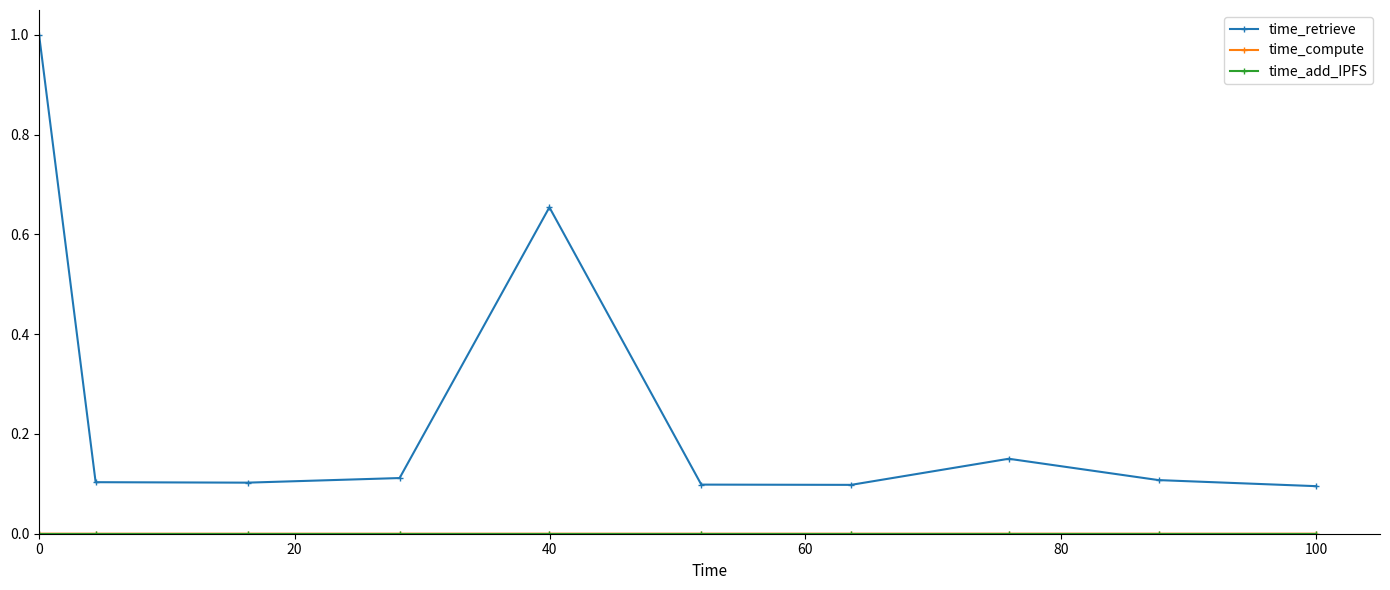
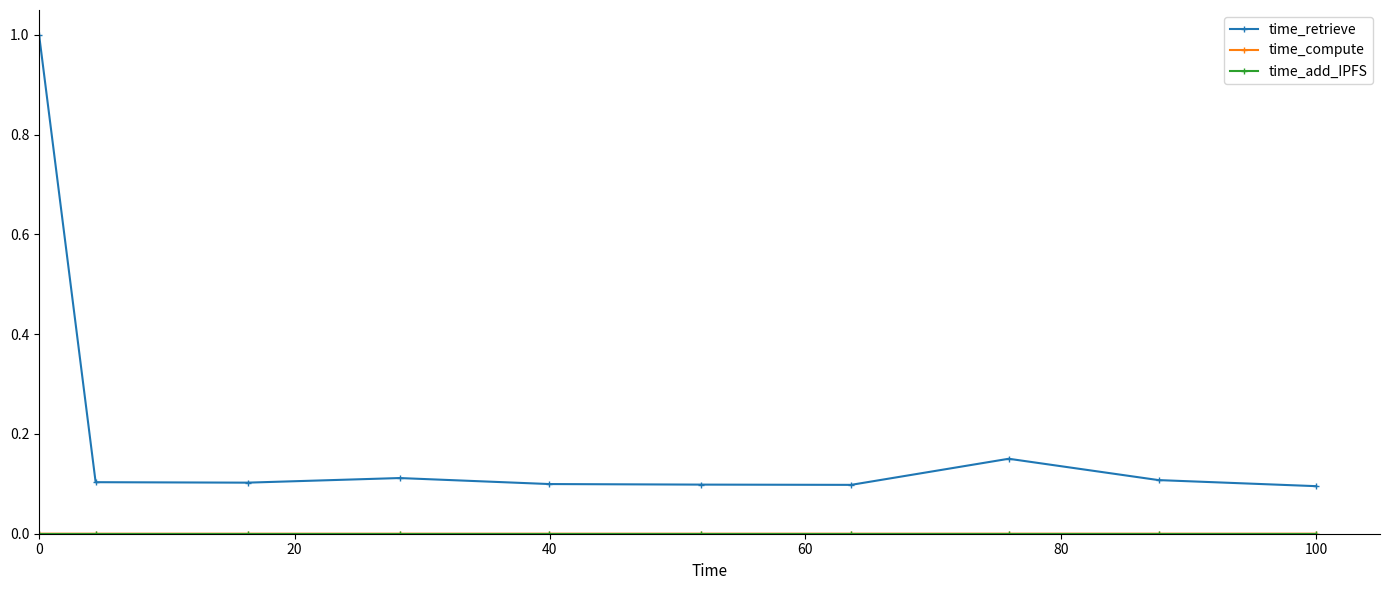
time_retrieve, 40: 0.65 -> 0.10
